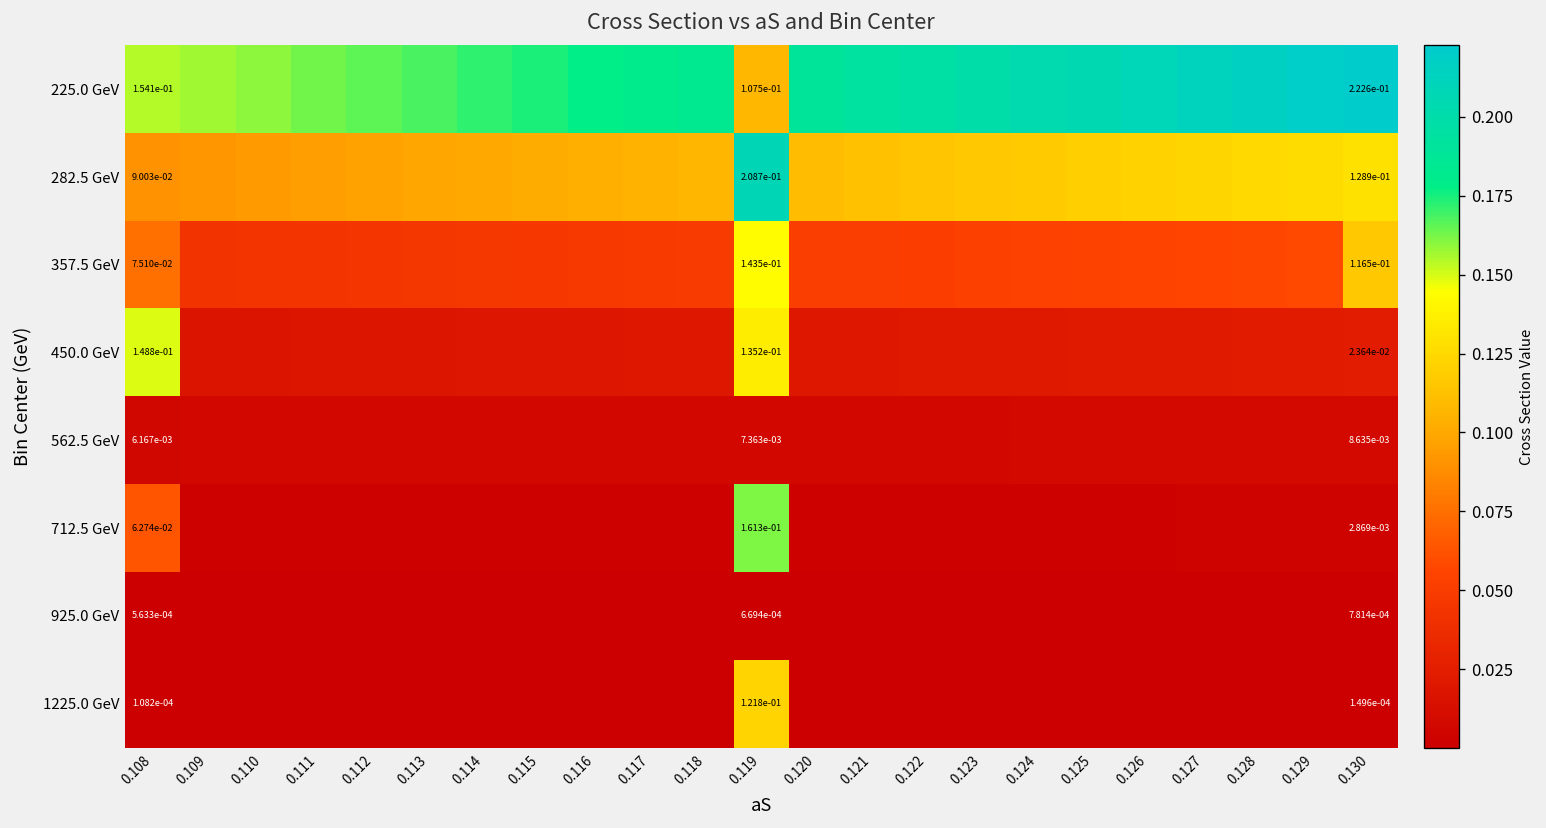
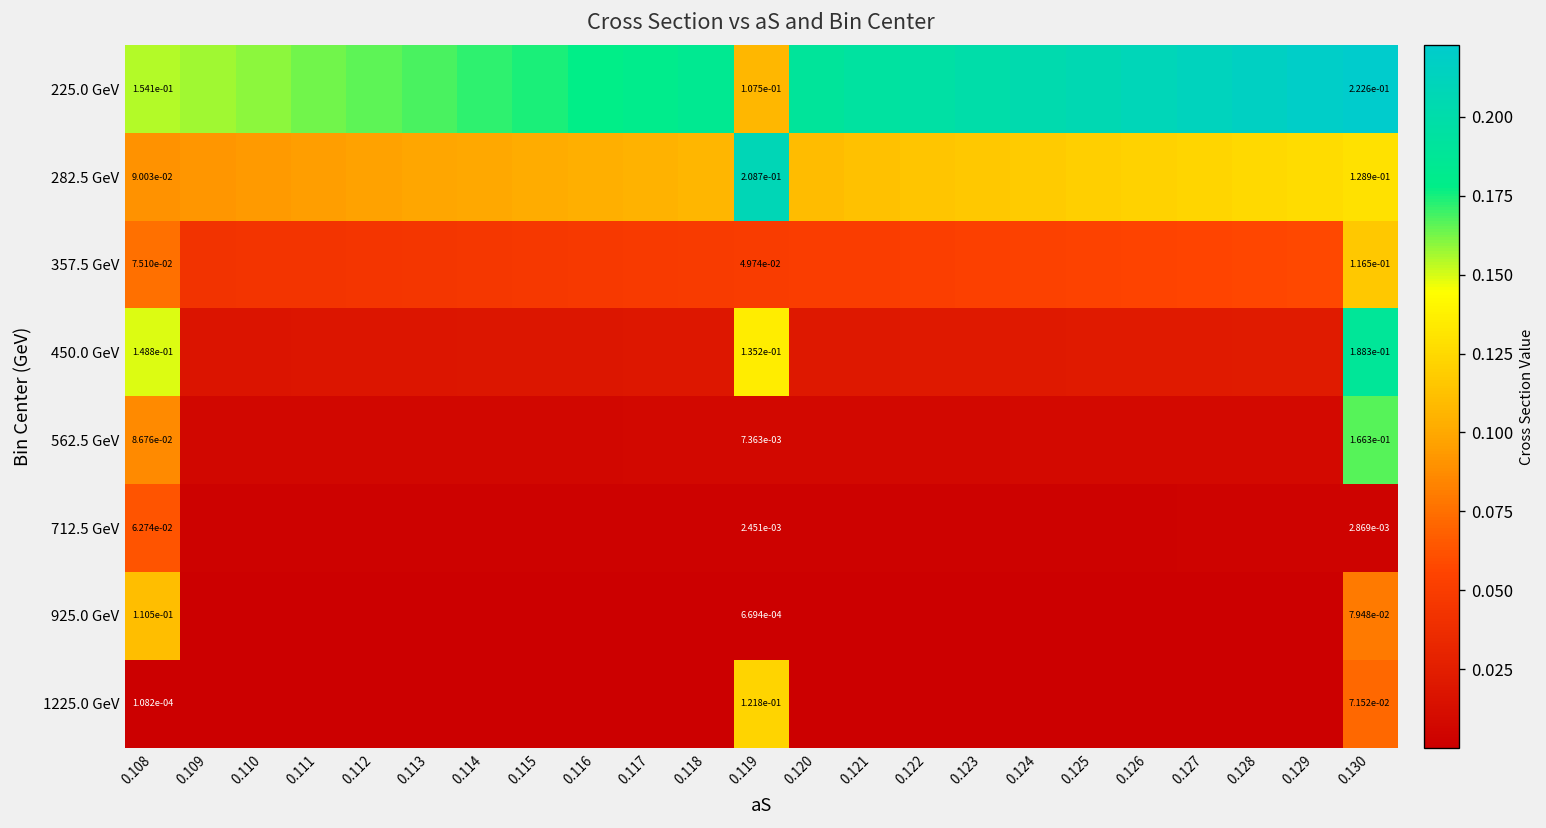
357.5 GeV, 0.119: 1.435e-01 -> 4.974e-02
450.0 GeV, 0.130: 2.364e-02 -> 1.883e-01
562.5 GeV, 0.108: 6.167e-03 -> 8.676e-02
562.5 GeV, 0.130: 8.635e-03 -> 1.663e-01
712.5 GeV, 0.119: 1.613e-01 -> 2.451e-03
925.0 GeV, 0.108: 5.633e-04 -> 1.105e-01
925.0 GeV, 0.130: 7.814e-04 -> 7.948e-02
1225.0 GeV, 0.130: 1.496e-04 -> 7.152e-02
